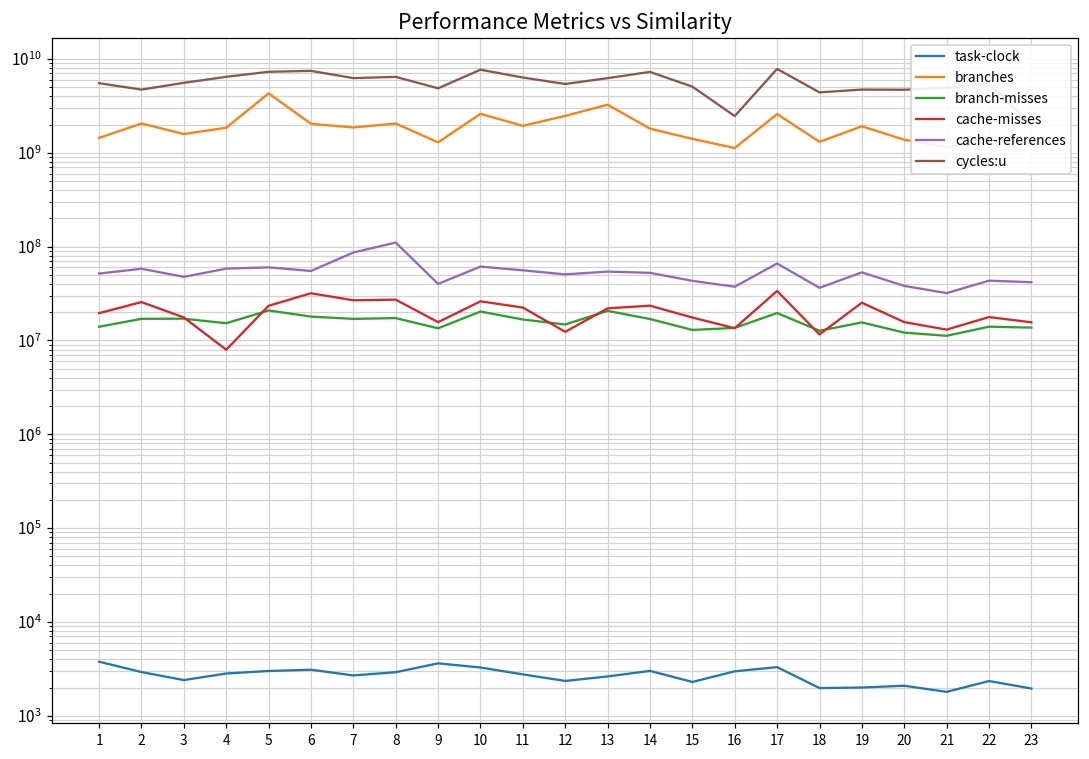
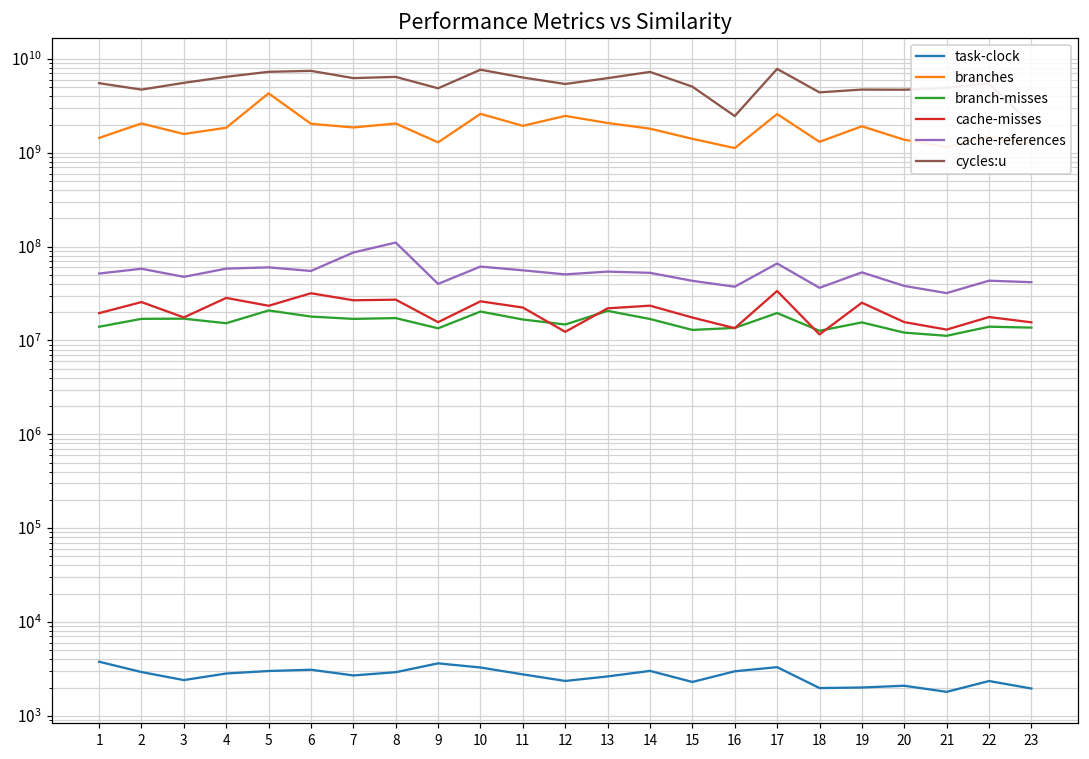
cache-misses, 4: 8000000 -> 28000000
branches, 13: 3300000000 -> 2100000000
